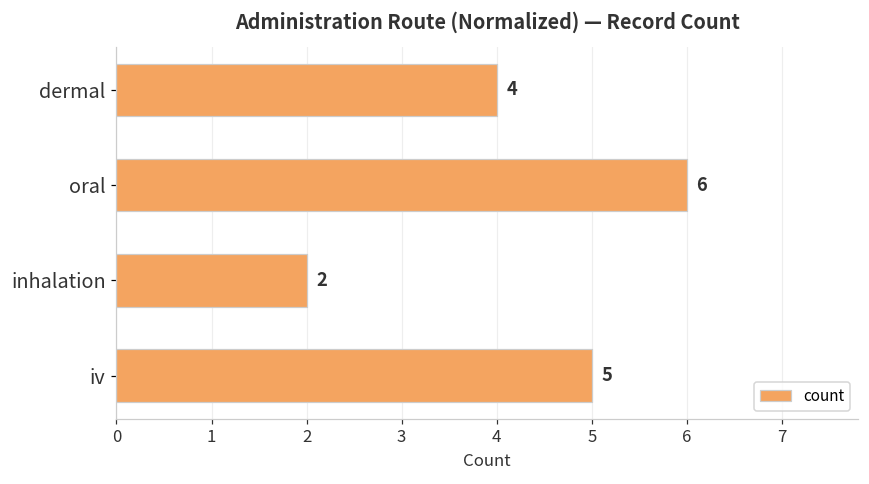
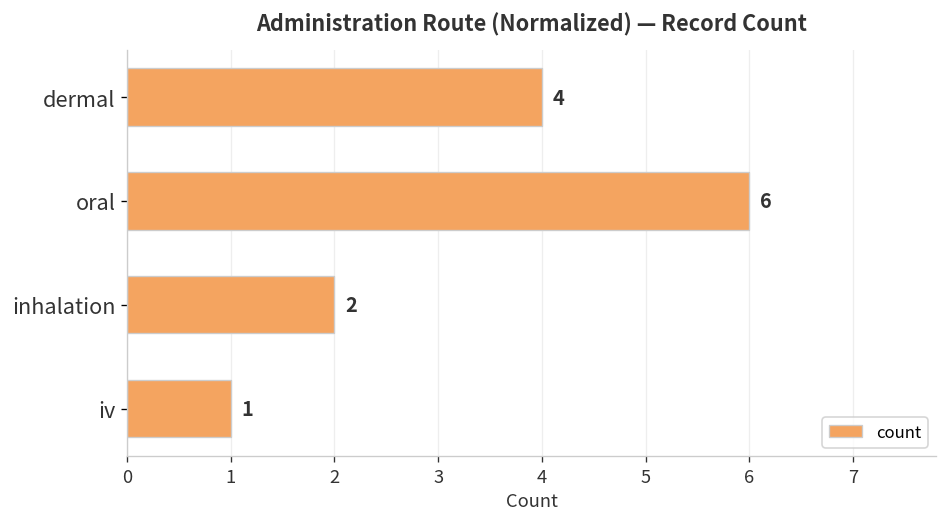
iv: 5 -> 1
